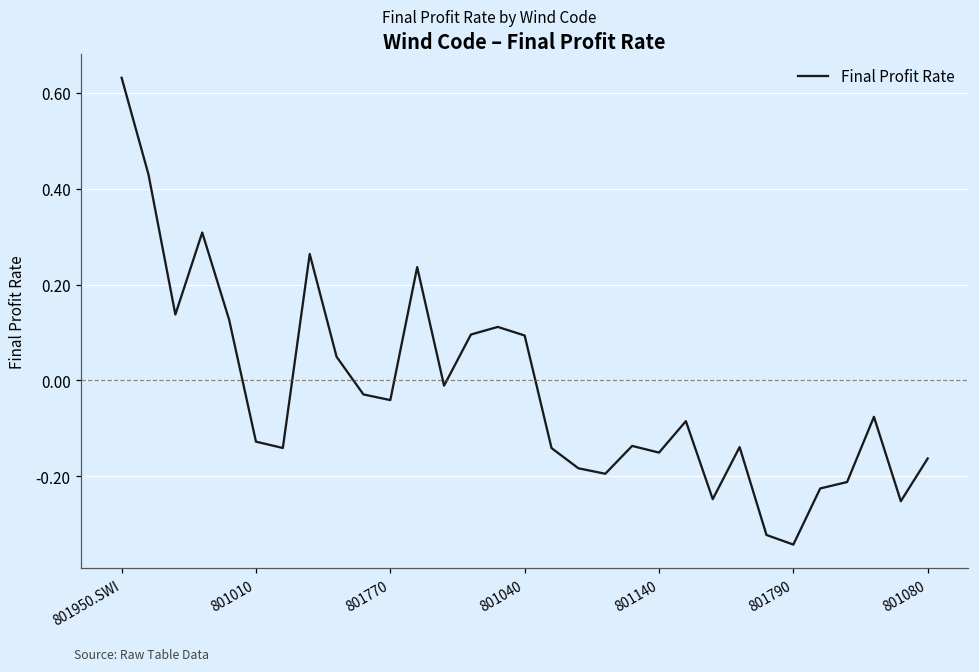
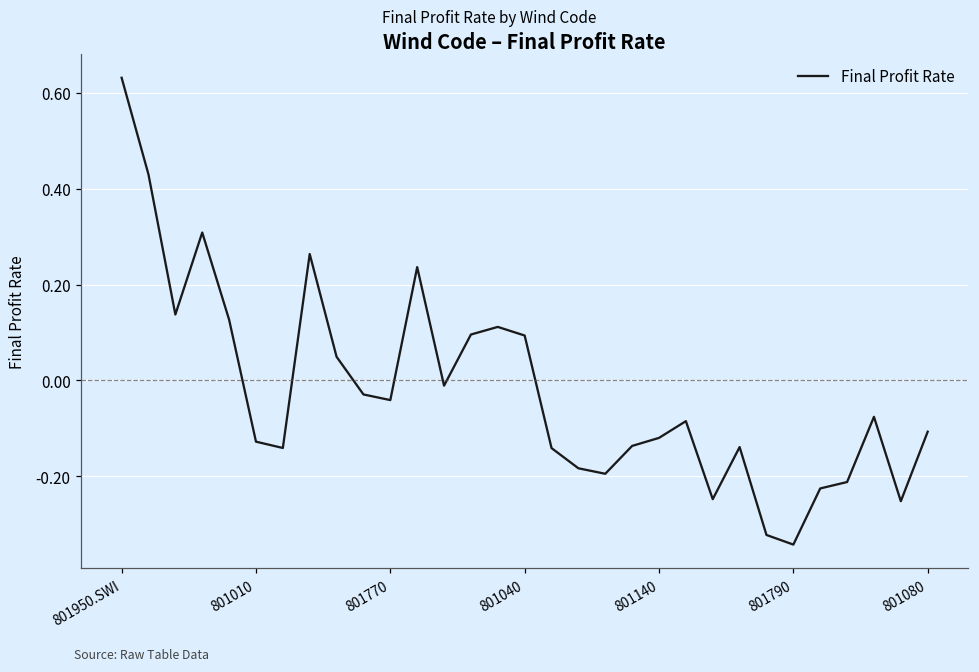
801140: -0.15 -> -0.12
801080: -0.16 -> -0.11
